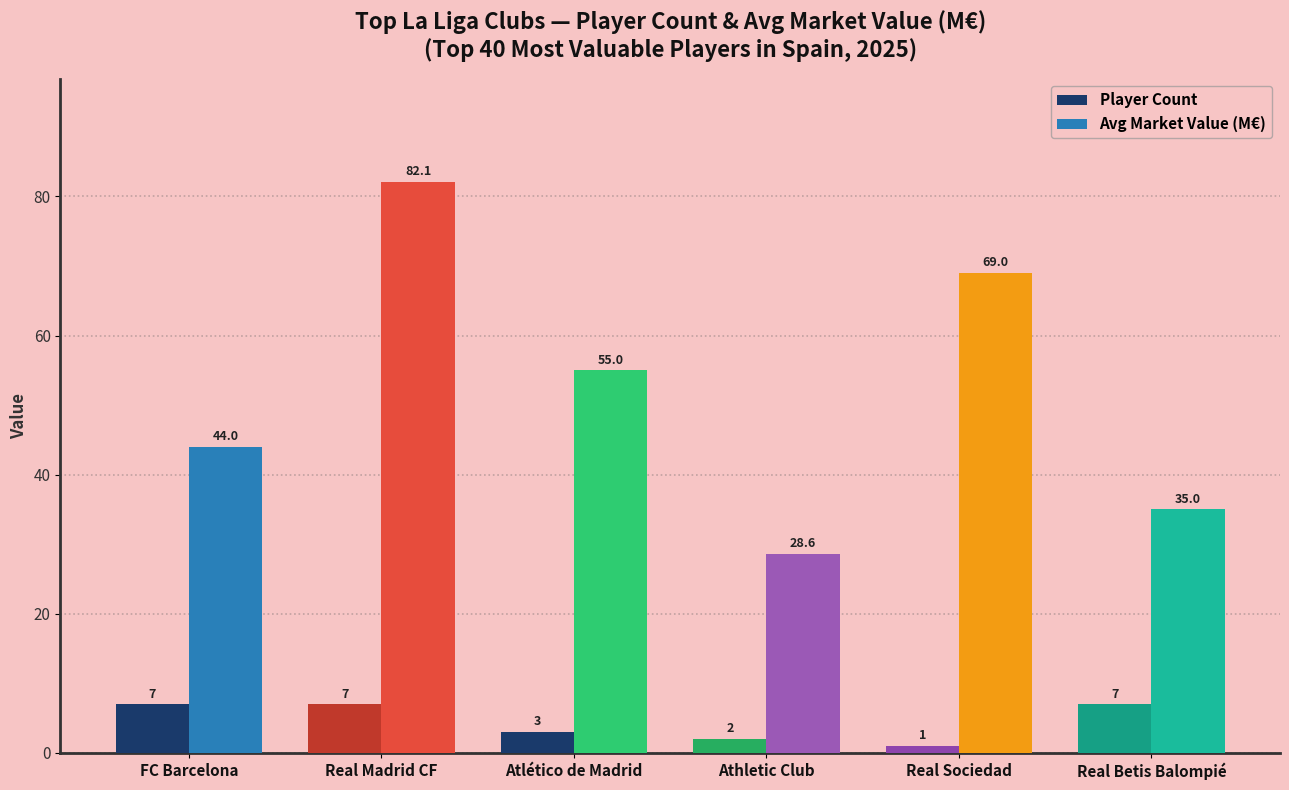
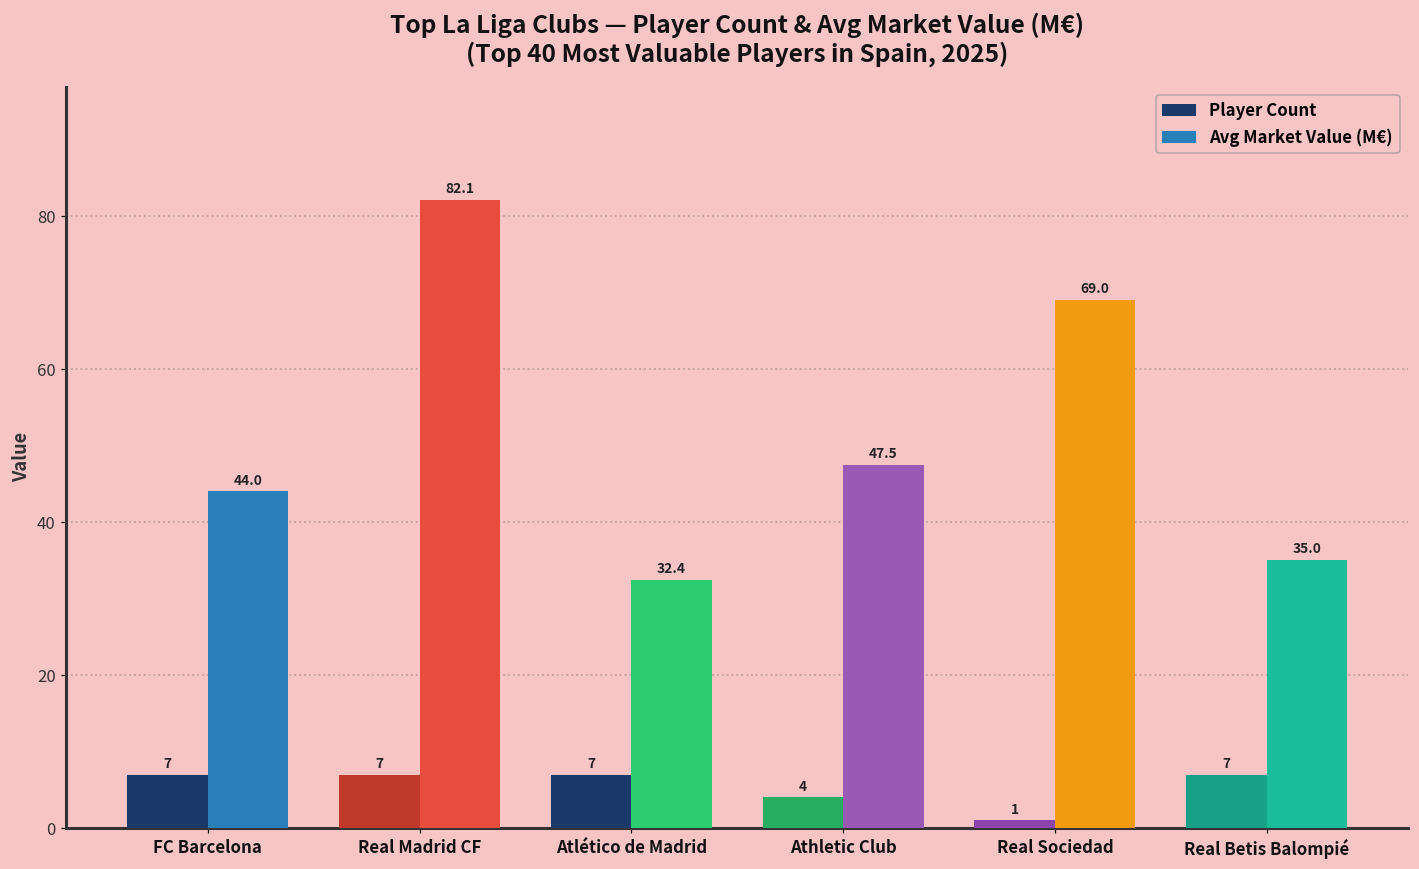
Player Count, Atlético de Madrid: 3 -> 7
Avg Market Value (M€), Atlético de Madrid: 55.0 -> 32.4
Player Count, Athletic Club: 2 -> 4
Avg Market Value (M€), Athletic Club: 28.6 -> 47.5
